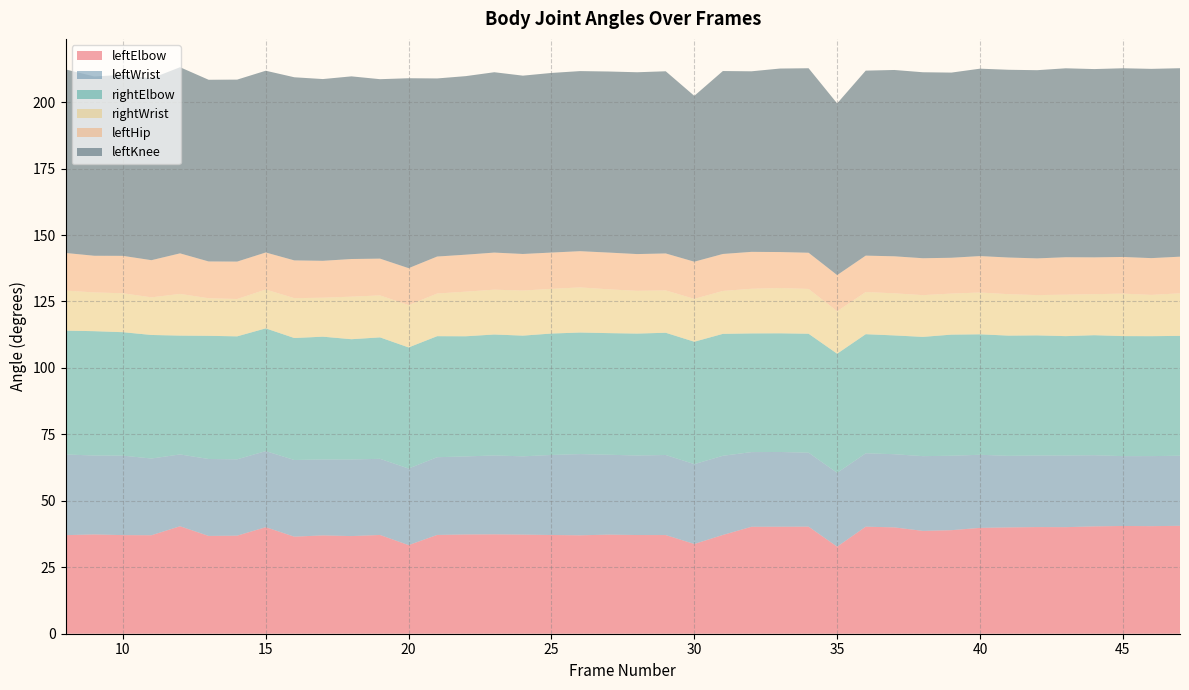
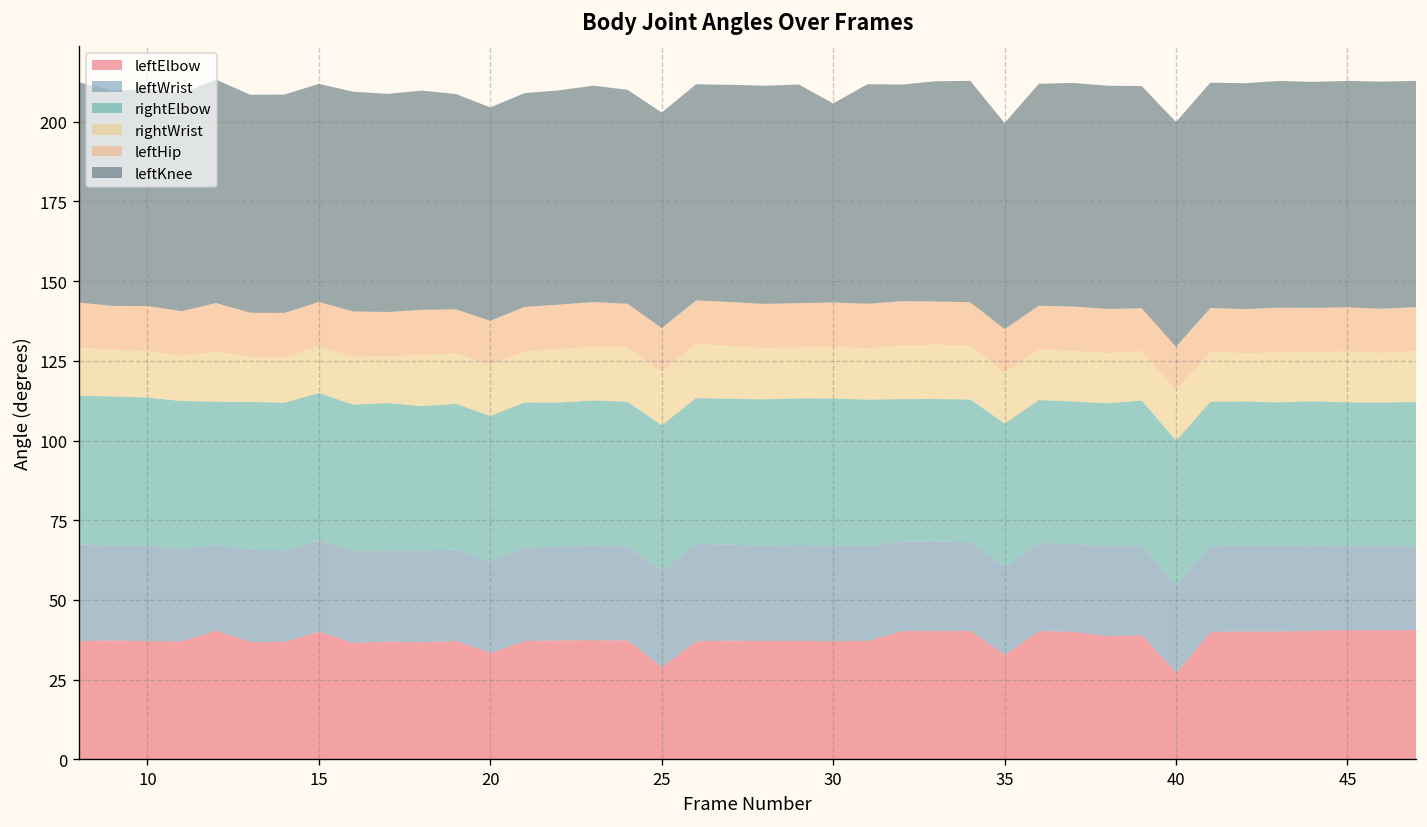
leftKnee, 20: 71 -> 67
leftElbow, 25: 37 -> 29
leftElbow, 30: 34 -> 37
leftElbow, 40: 40 -> 27
